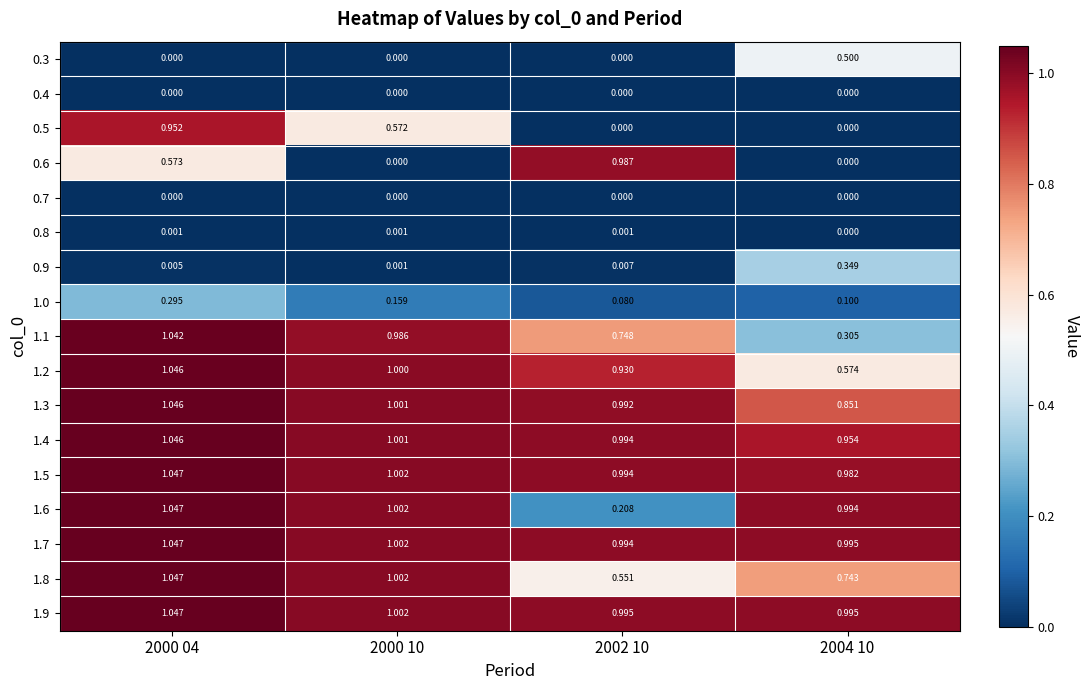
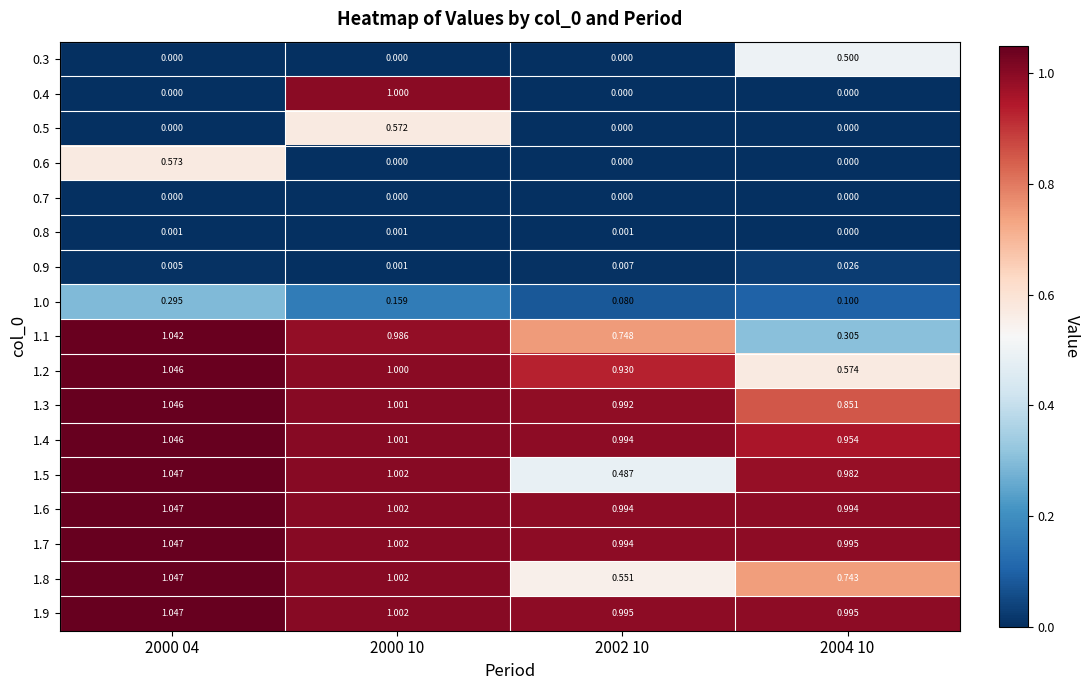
0.4, 2000 10: 0.000 -> 1.000
0.5, 2000 04: 0.952 -> 0.000
0.6, 2002 10: 0.987 -> 0.000
0.9, 2004 10: 0.349 -> 0.026
1.5, 2002 10: 0.994 -> 0.487
1.6, 2002 10: 0.208 -> 0.994
